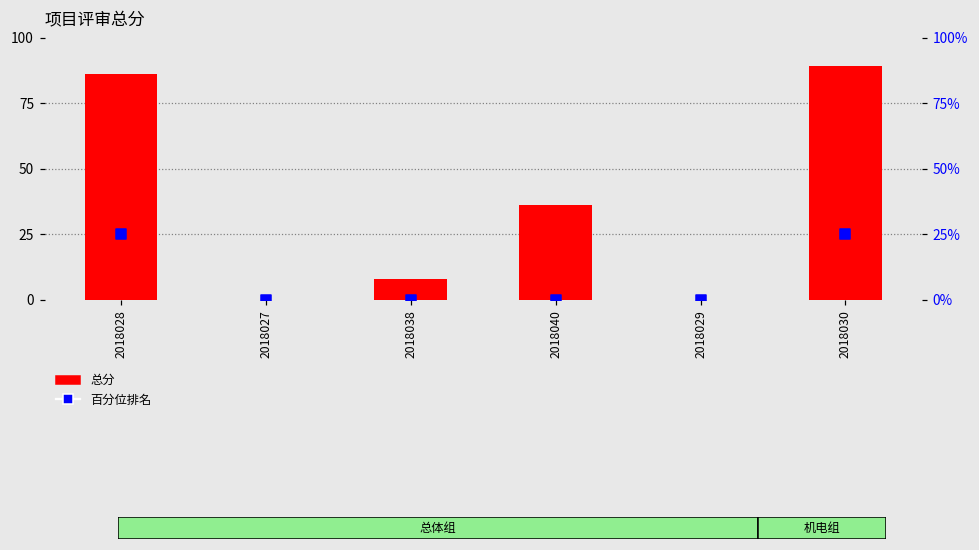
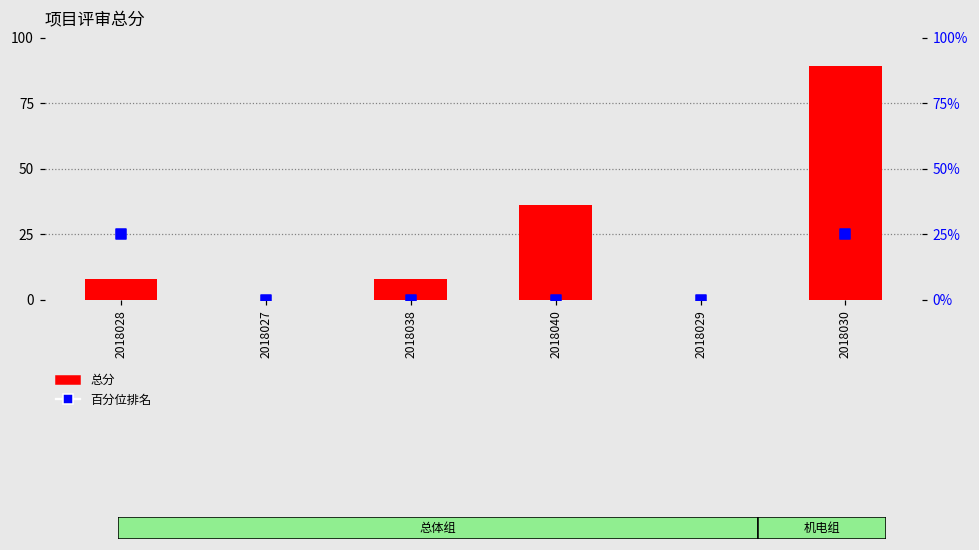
总分, 2018028: 86 -> 8
